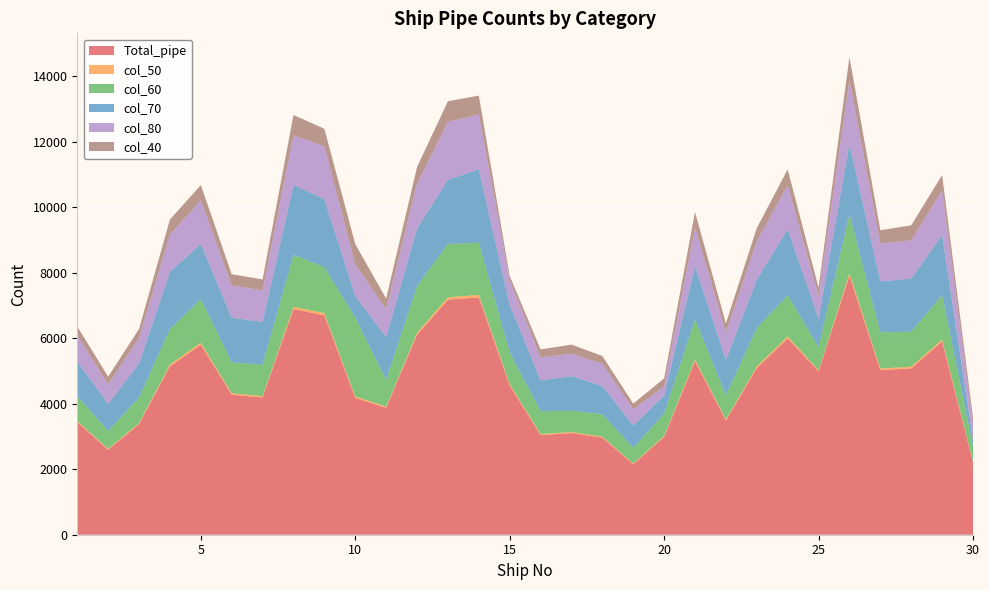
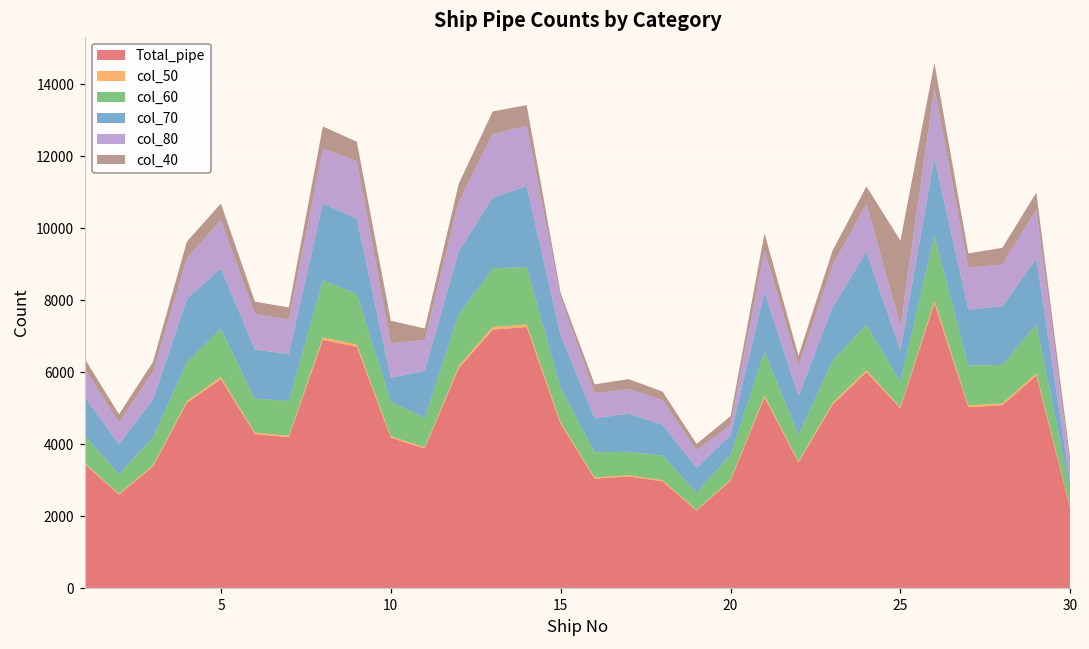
col_60, 10: 2400 -> 1000
col_80, 15: 800 -> 1000
col_40, 25: 300 -> 2400
